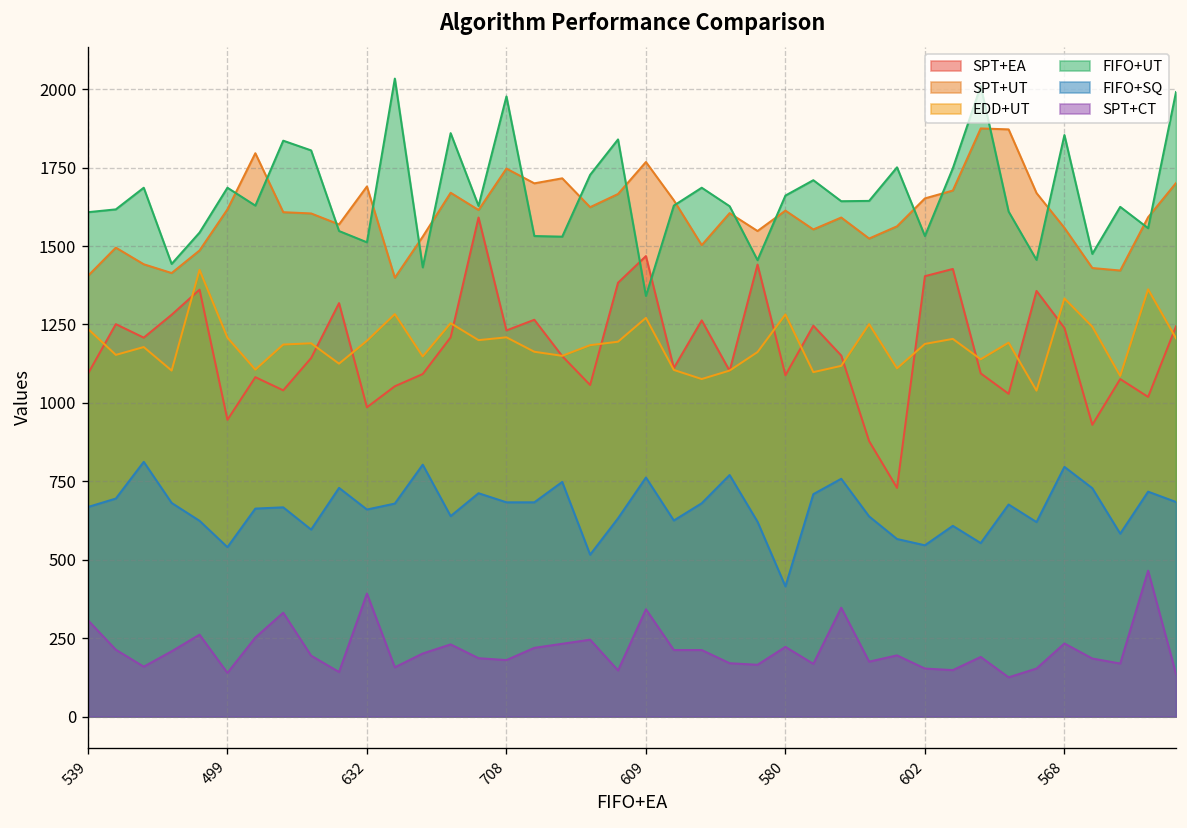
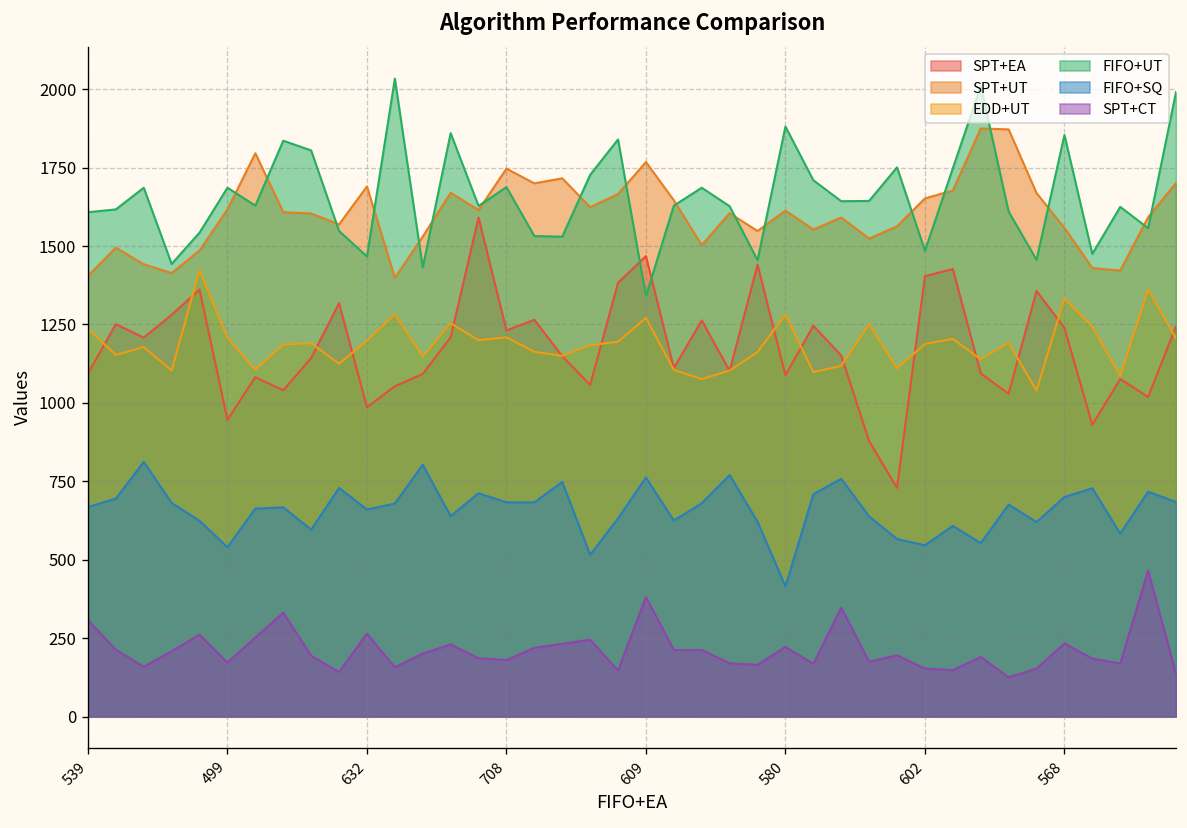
SPT+CT, 499: 140 -> 170
FIFO+UT, 632: 1510 -> 1470
SPT+CT, 632: 390 -> 260
FIFO+UT, 708: 1980 -> 1690
SPT+CT, 609: 340 -> 380
FIFO+UT, 580: 1660 -> 1880
FIFO+UT, 602: 1530 -> 1490
FIFO+SQ, 568: 800 -> 700
